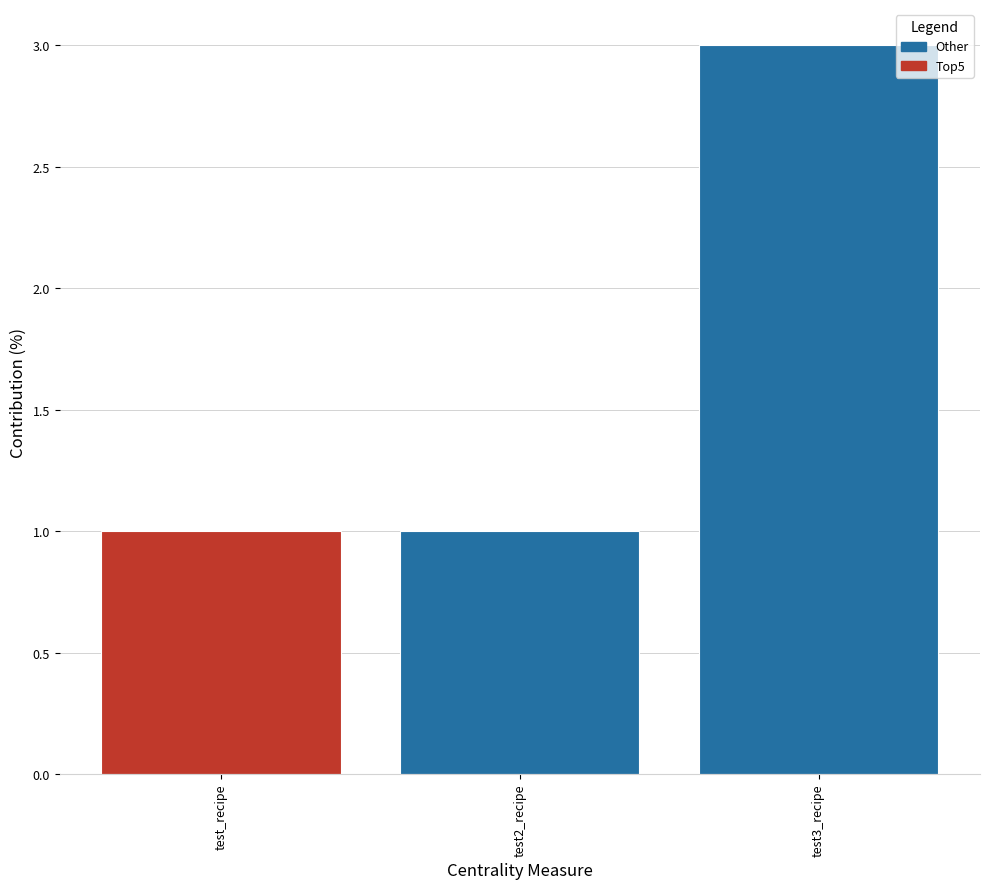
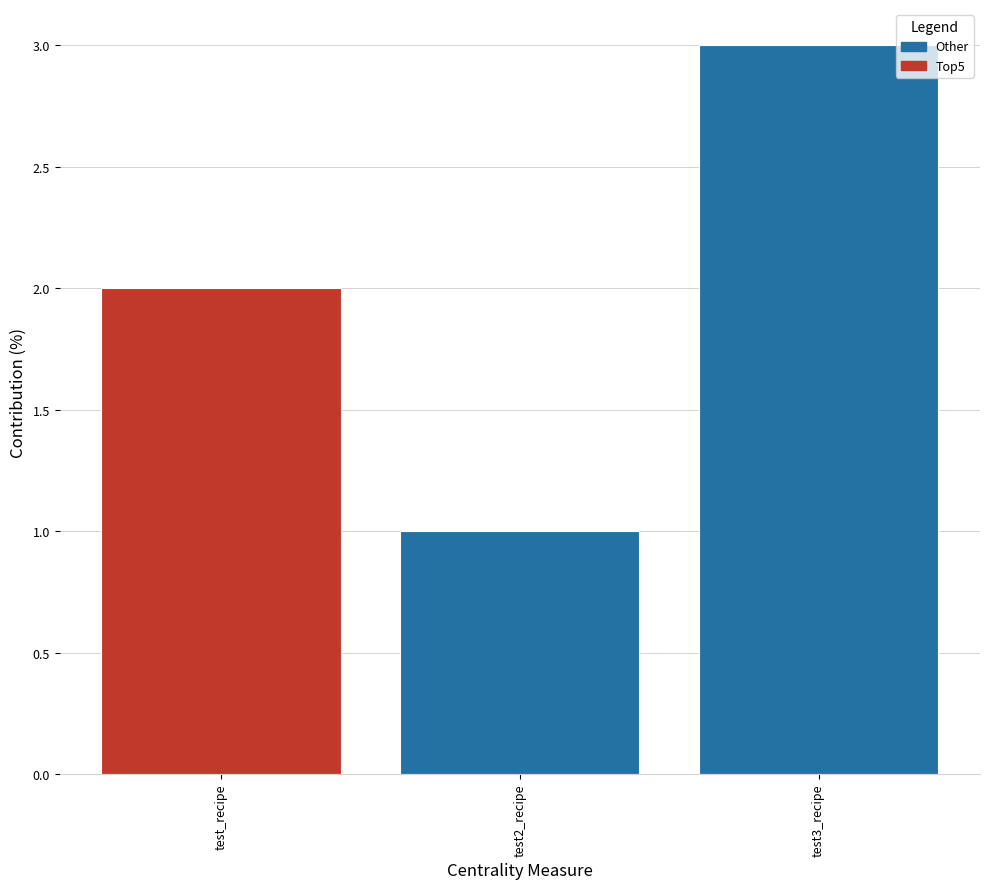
test_recipe: 1 -> 2
